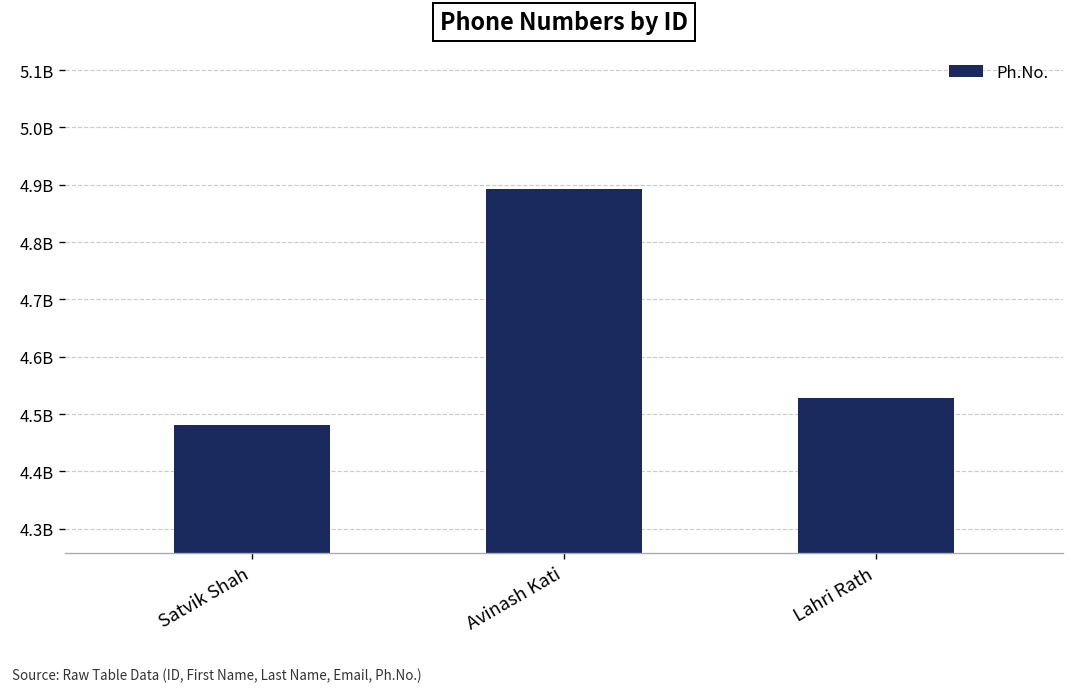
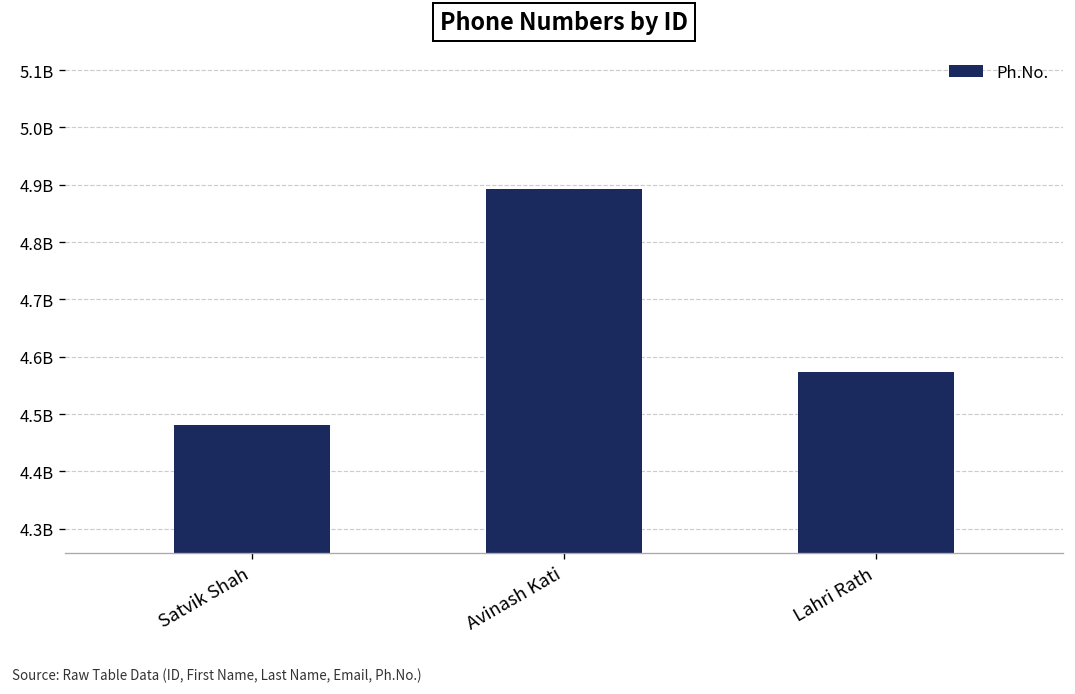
Lahri Rath: 4530000000 -> 4570000000
